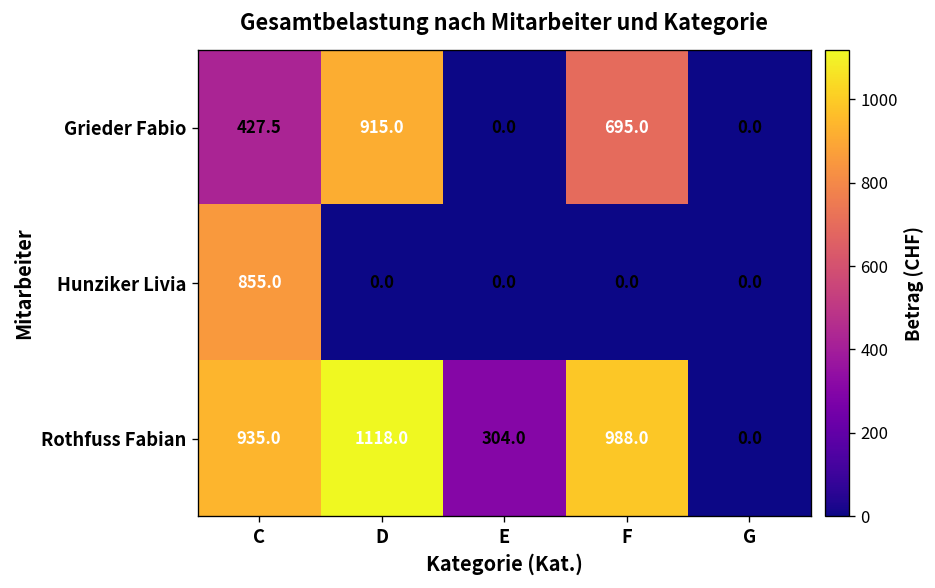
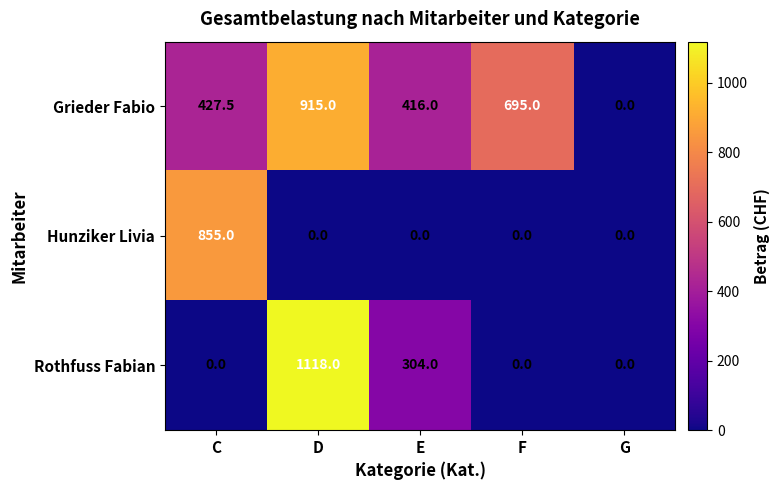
Grieder Fabio, E: 0.0 -> 416.0
Rothfuss Fabian, C: 935.0 -> 0.0
Rothfuss Fabian, F: 988.0 -> 0.0
